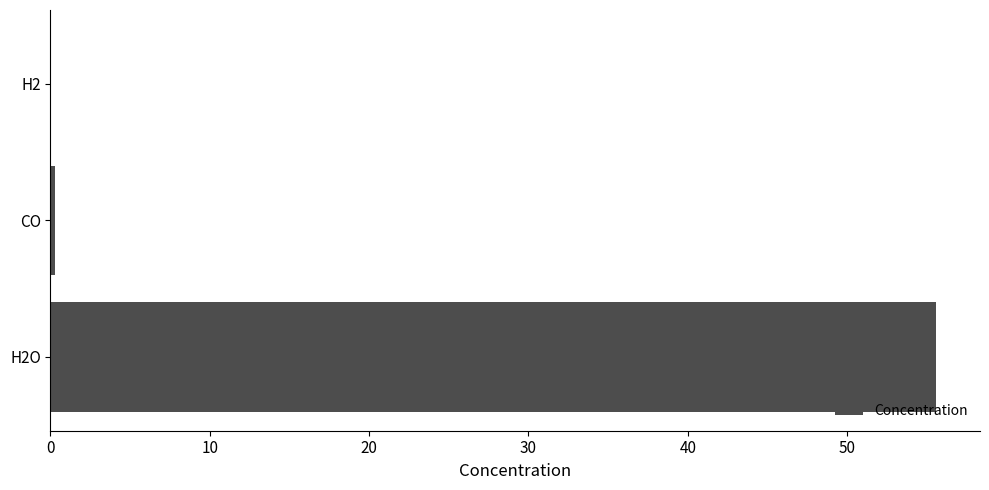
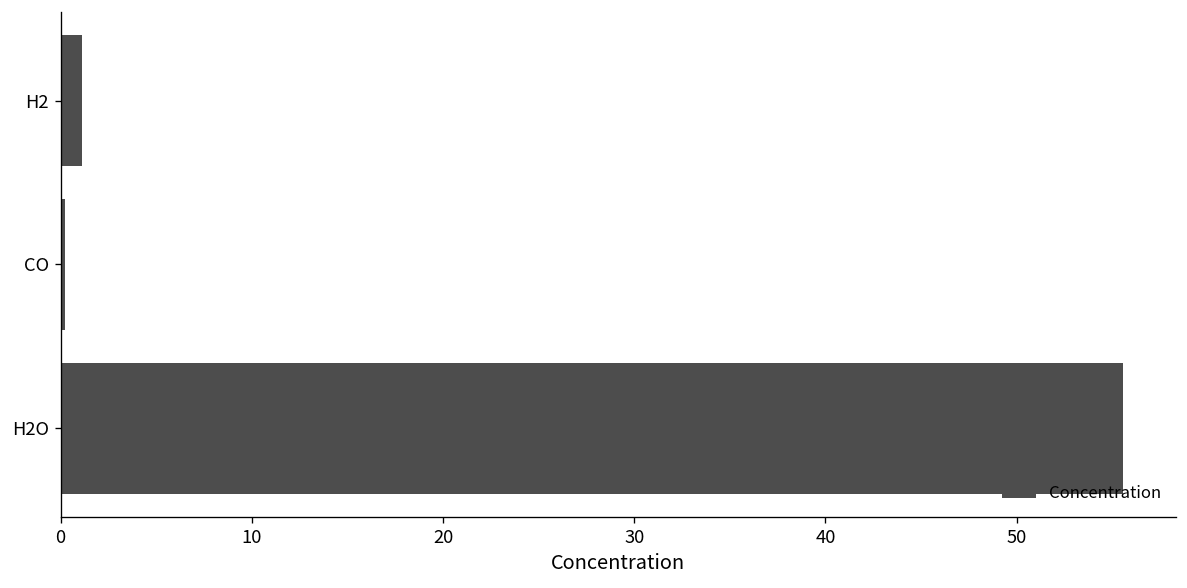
H2: 0.0 -> 1.1
